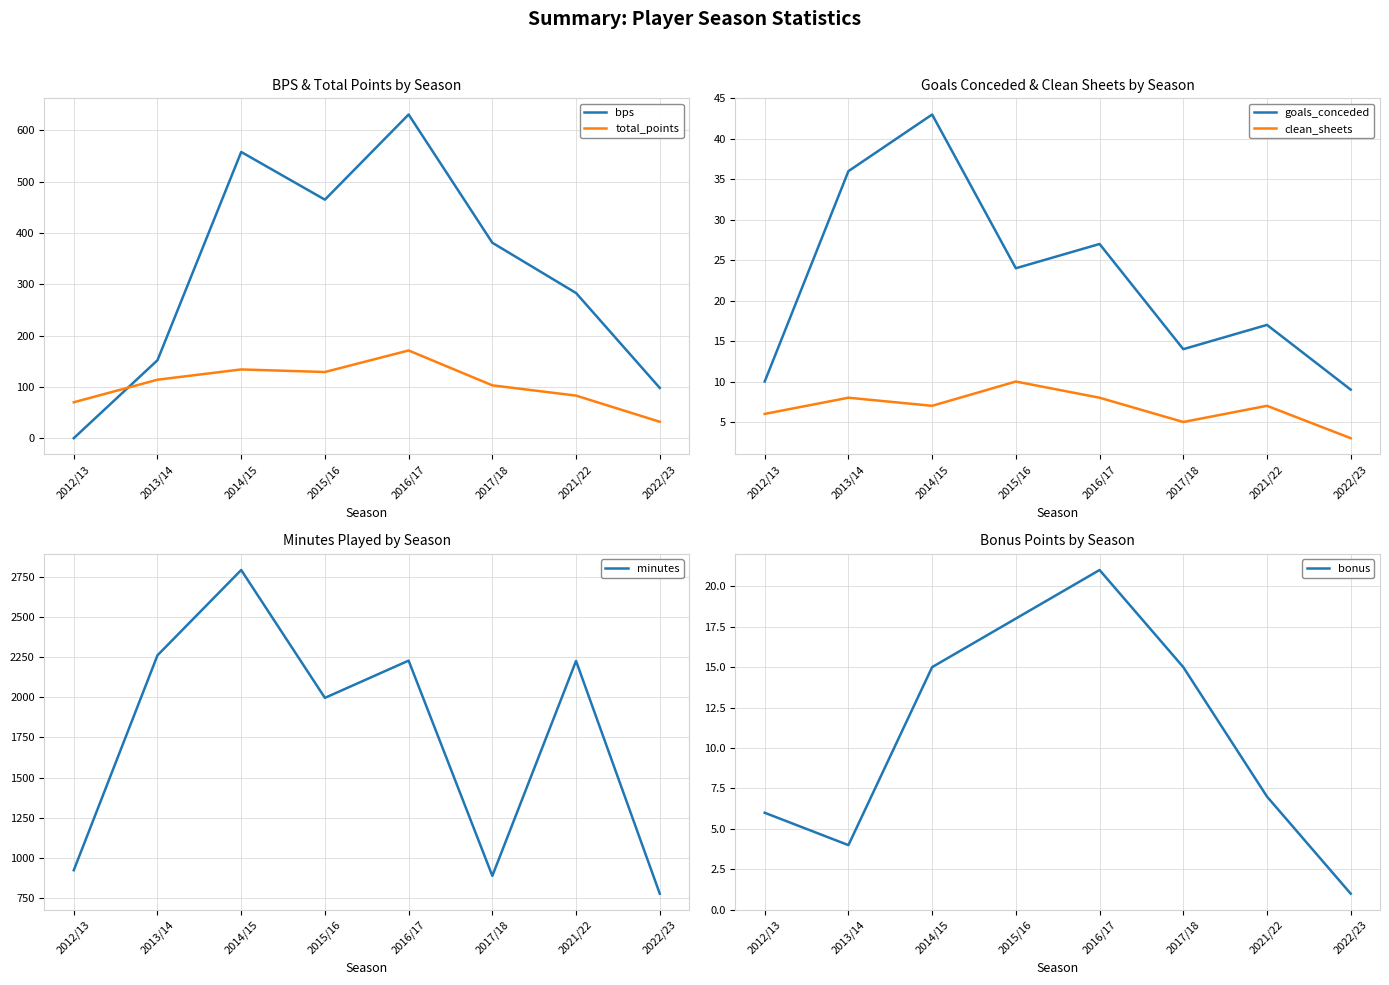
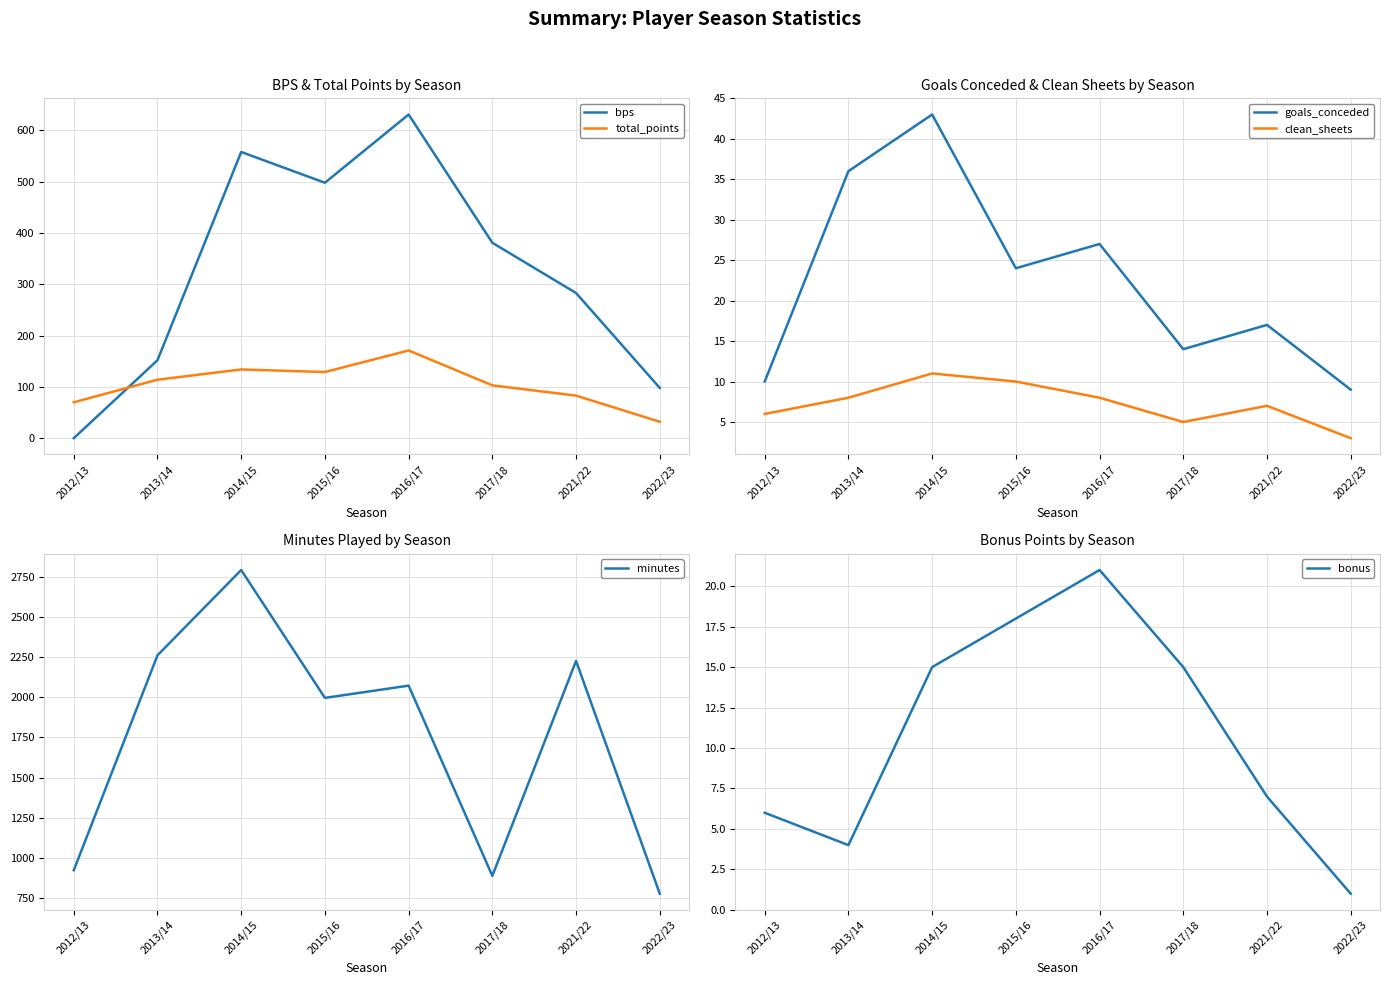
BPS & Total Points by Season, bps, 2015/16: 470 -> 500
Goals Conceded & Clean Sheets by Season, clean_sheets, 2014/15: 7 -> 11
Minutes Played by Season, 2016/17: 2230 -> 2070
